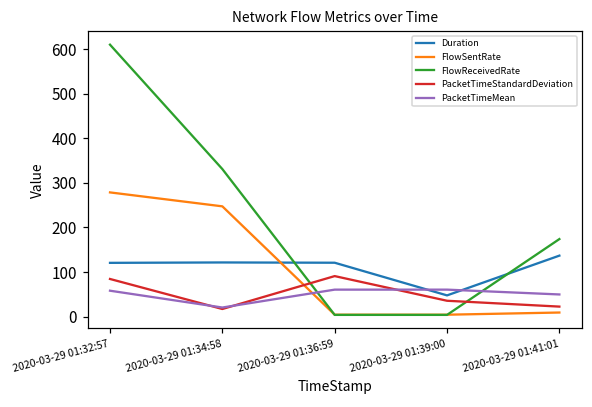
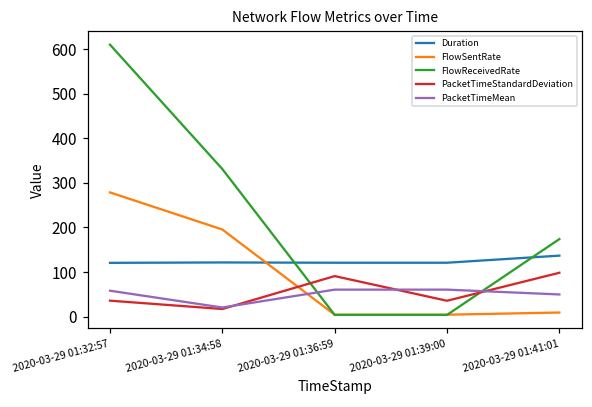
PacketTimeStandardDeviation, 2020-03-29 01:32:57: 80 -> 40
FlowSentRate, 2020-03-29 01:34:58: 250 -> 200
Duration, 2020-03-29 01:39:00: 50 -> 120
PacketTimeStandardDeviation, 2020-03-29 01:41:01: 20 -> 100
